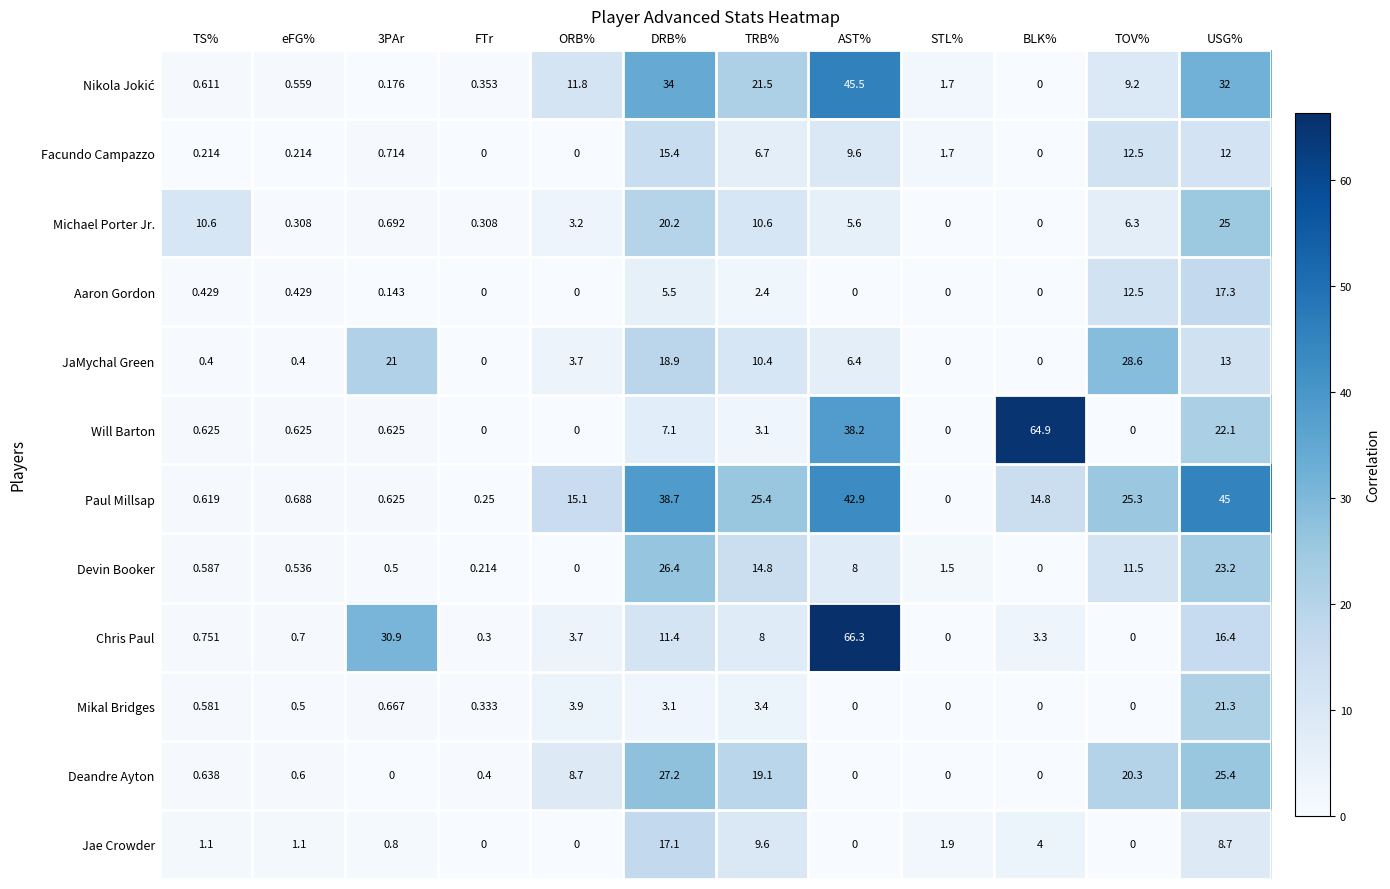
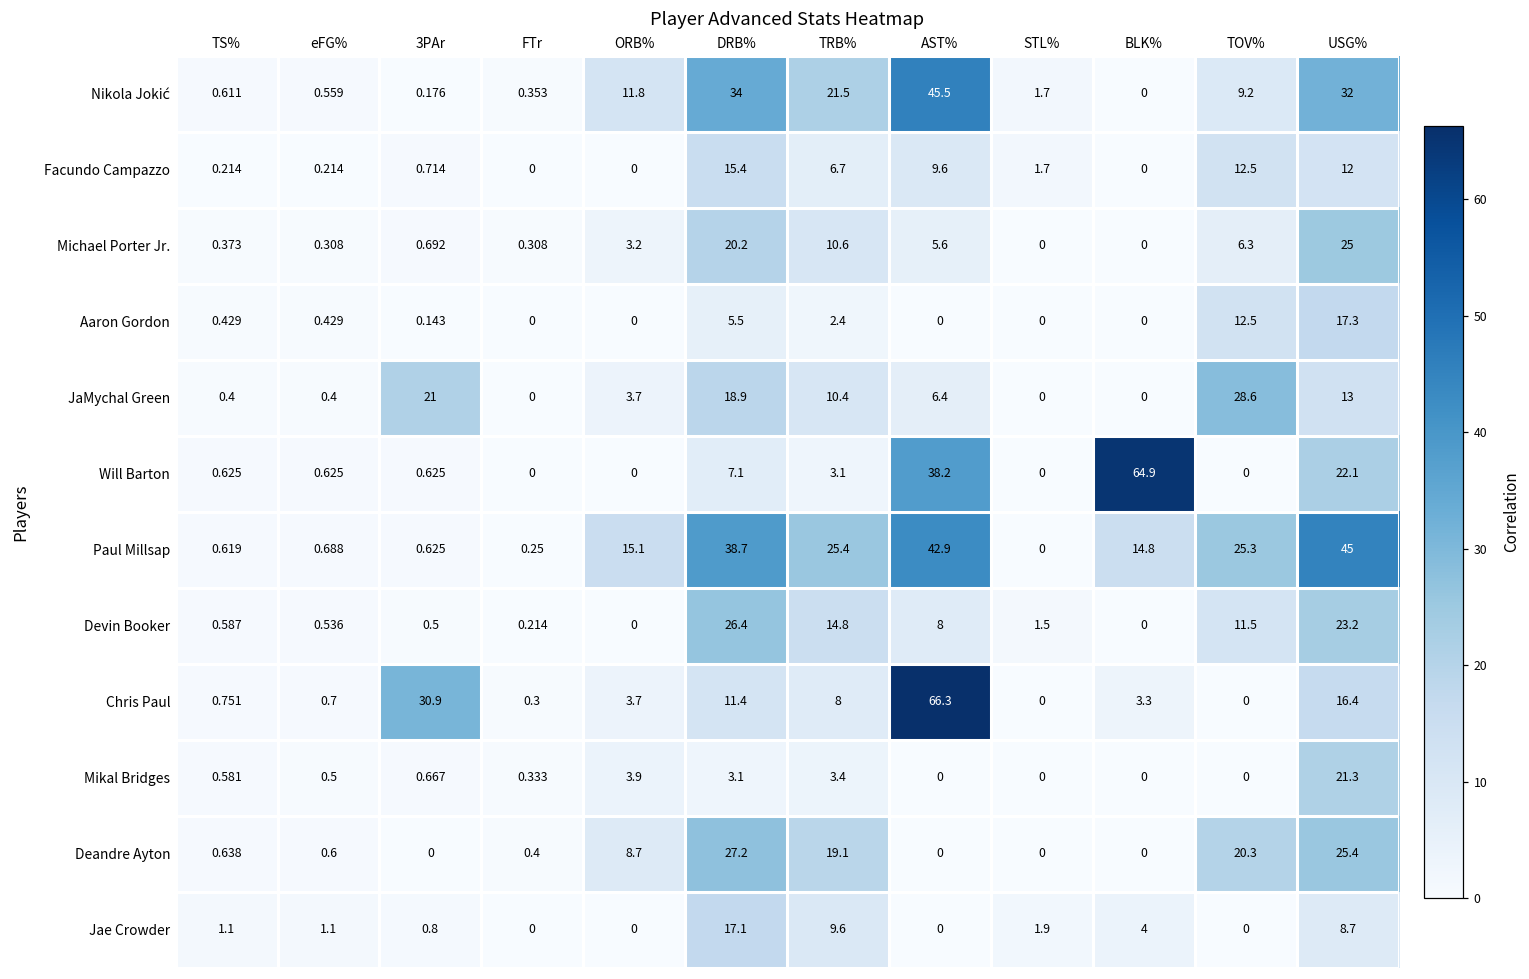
Michael Porter Jr., TS%: 10.6 -> 0.373
